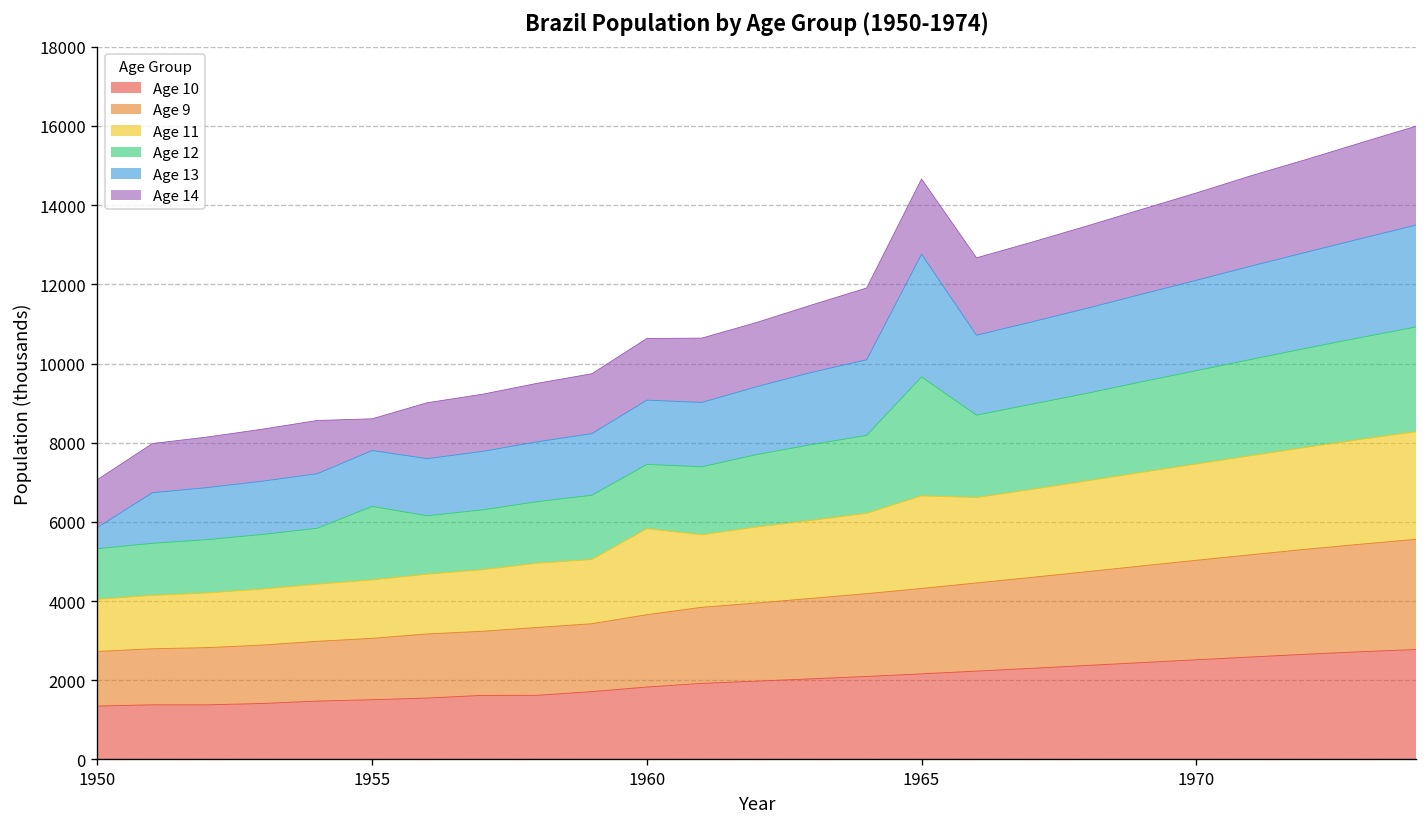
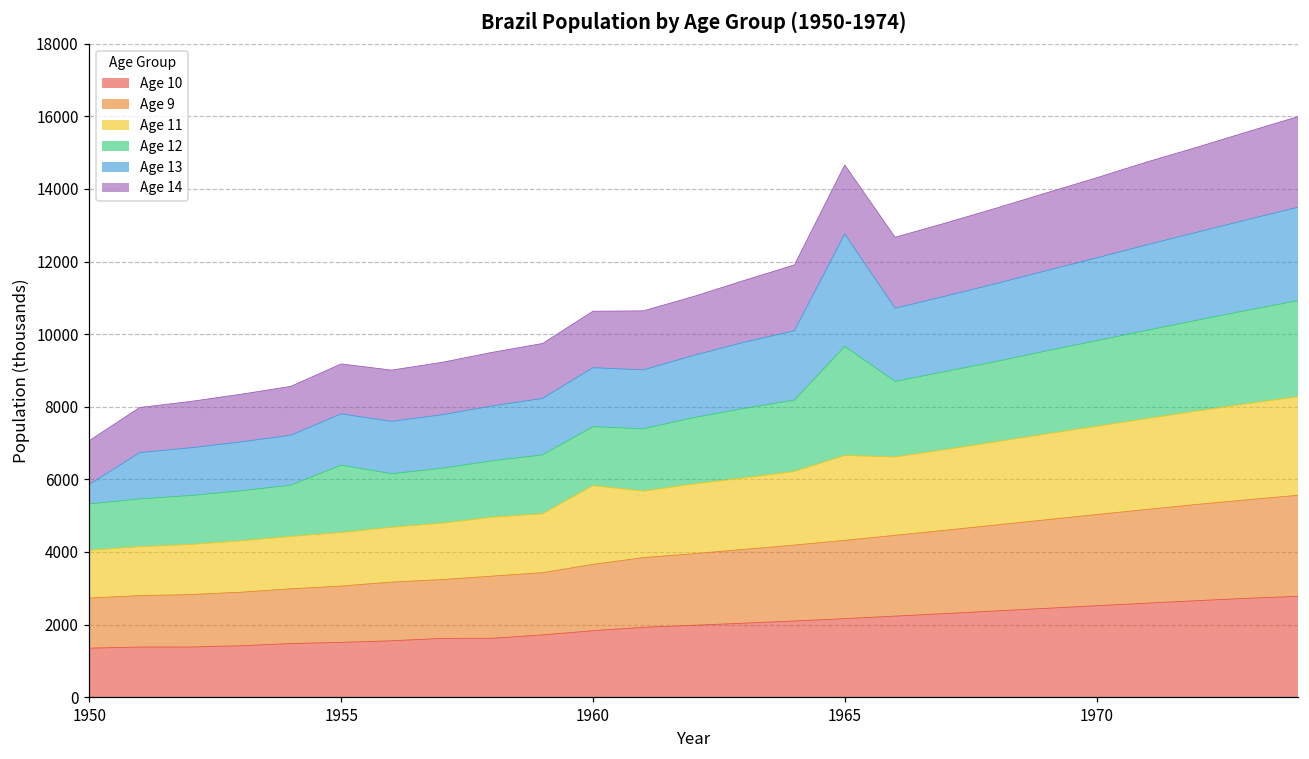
Age 14, 1955: 800 -> 1400
